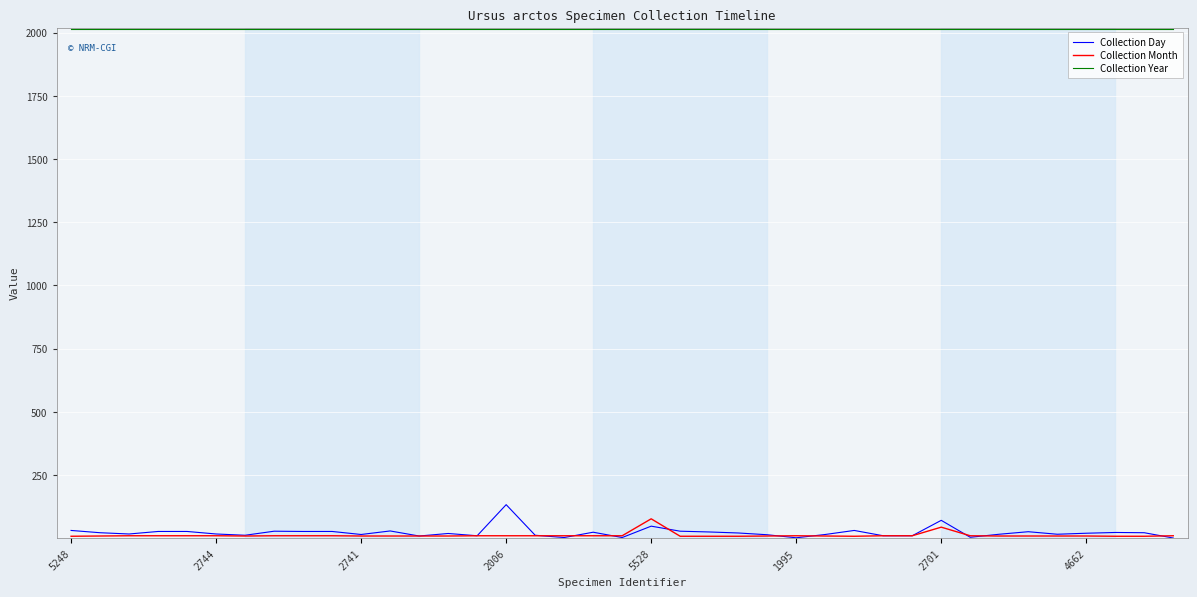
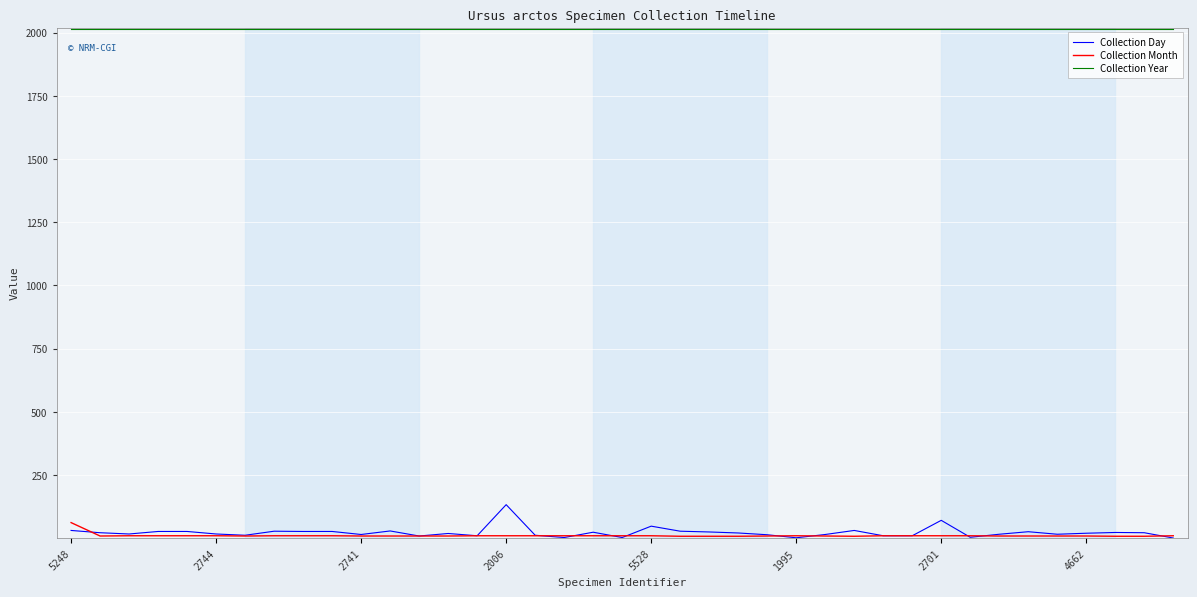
Collection Month, 5248: 10 -> 60
Collection Month, 5528: 80 -> 10
Collection Month, 2701: 40 -> 10
